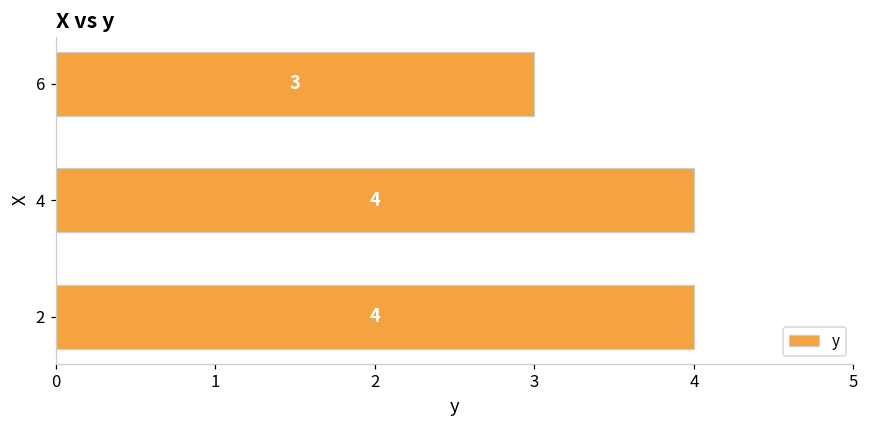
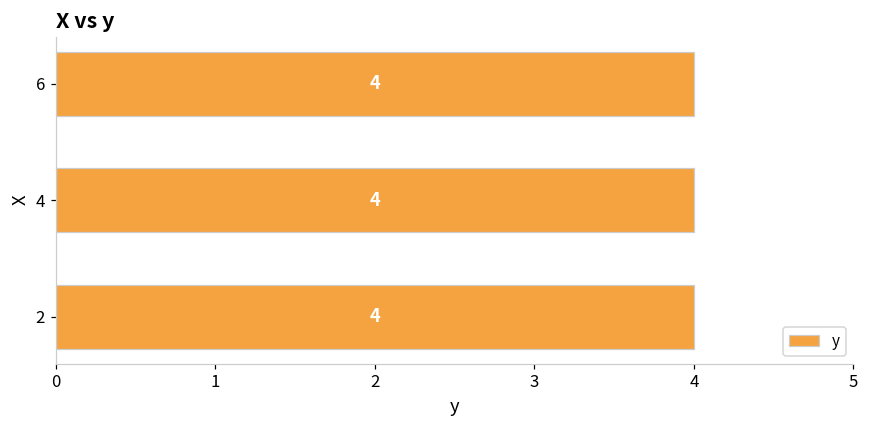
6: 3 -> 4
